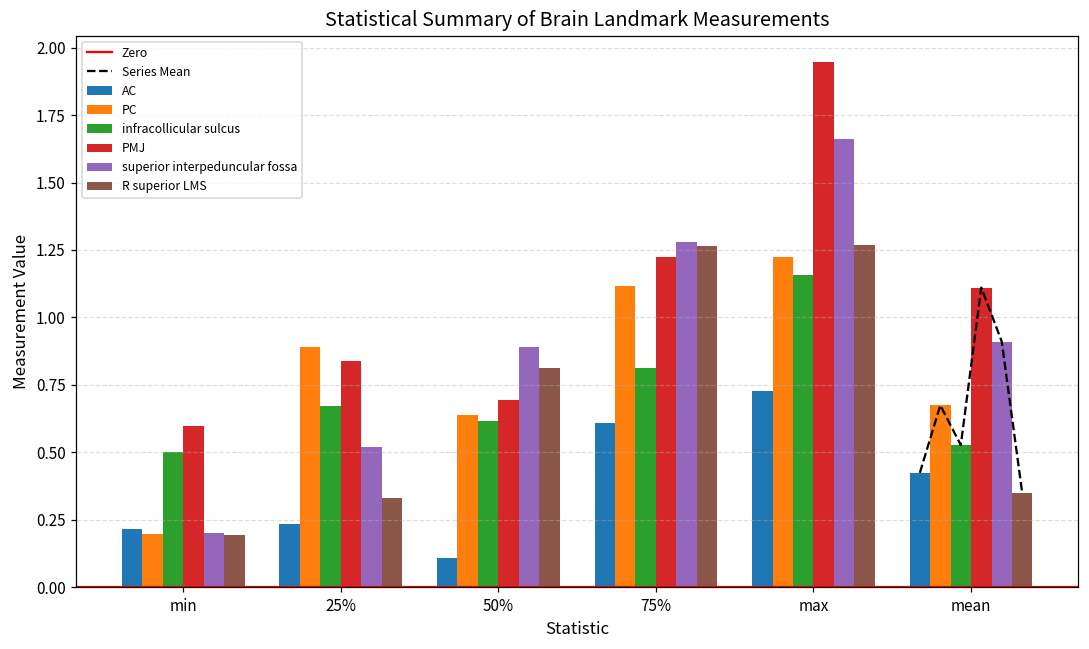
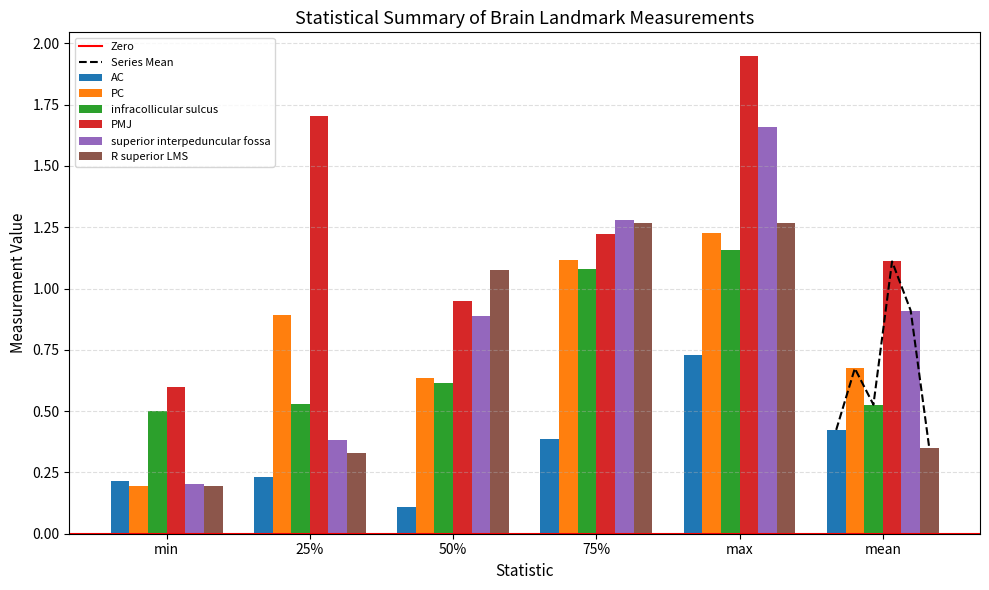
infracollicular sulcus, 25%: 0.67 -> 0.53
PMJ, 25%: 0.84 -> 1.70
superior interpeduncular fossa, 25%: 0.52 -> 0.38
PMJ, 50%: 0.70 -> 0.95
R superior LMS, 50%: 0.81 -> 1.08
AC, 75%: 0.61 -> 0.39
infracollicular sulcus, 75%: 0.81 -> 1.08
